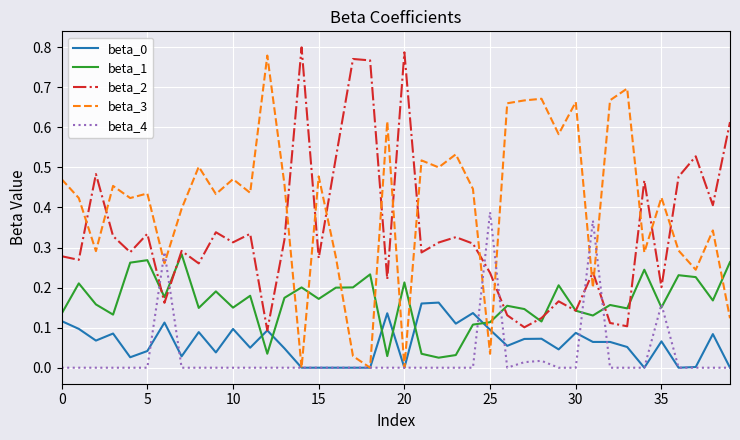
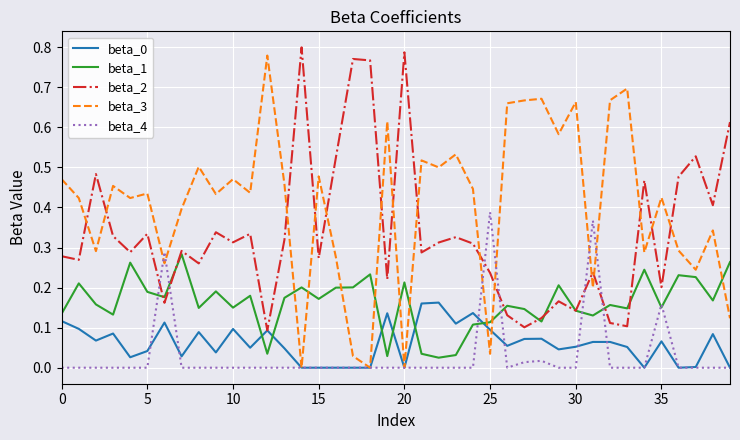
beta_1, 5: 0.27 -> 0.19
beta_0, 30: 0.09 -> 0.05
